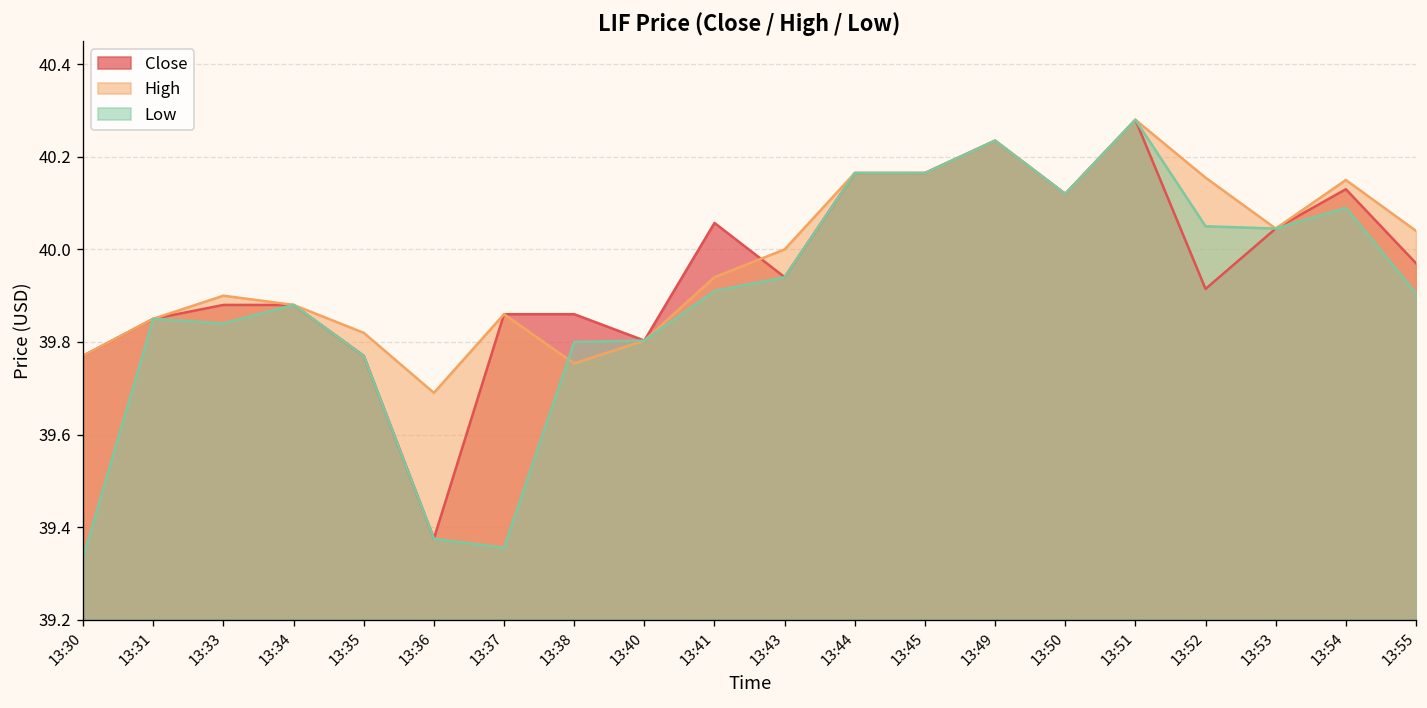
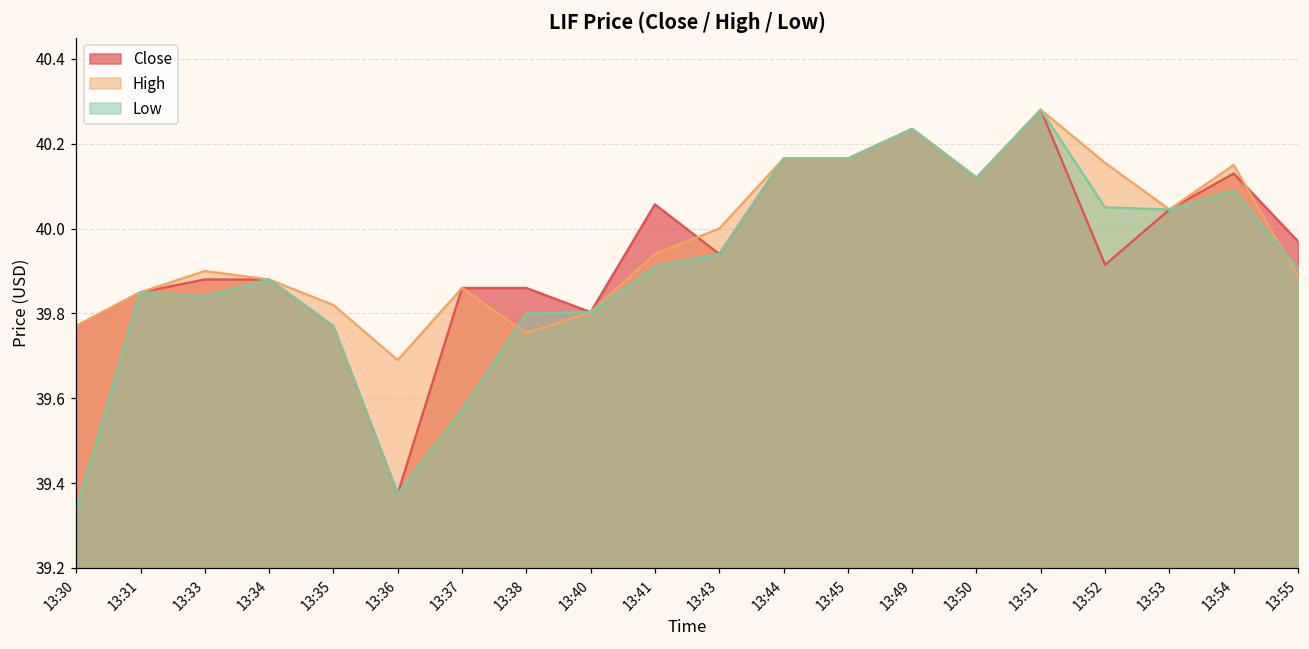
Low, 13:37: 39.36 -> 39.57
High, 13:55: 40.04 -> 39.89
